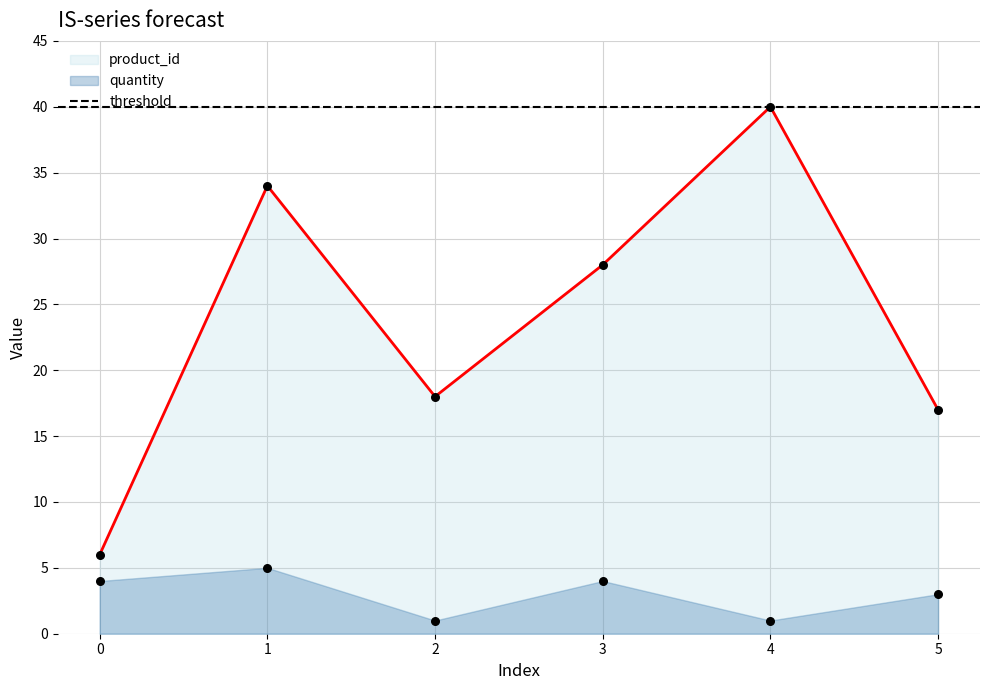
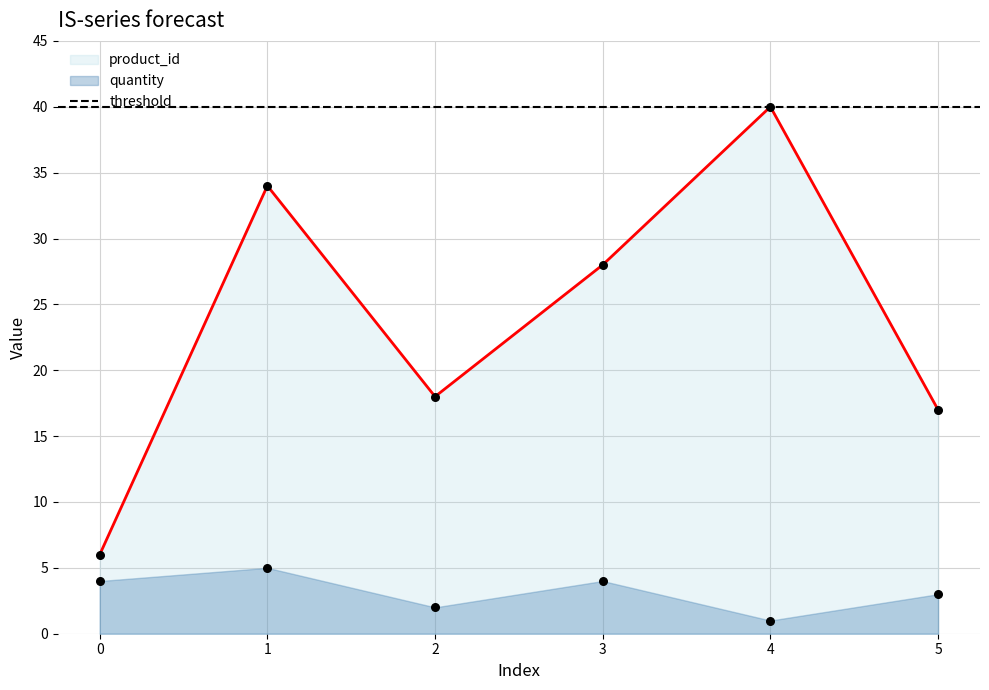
quantity, 2: 1 -> 2
